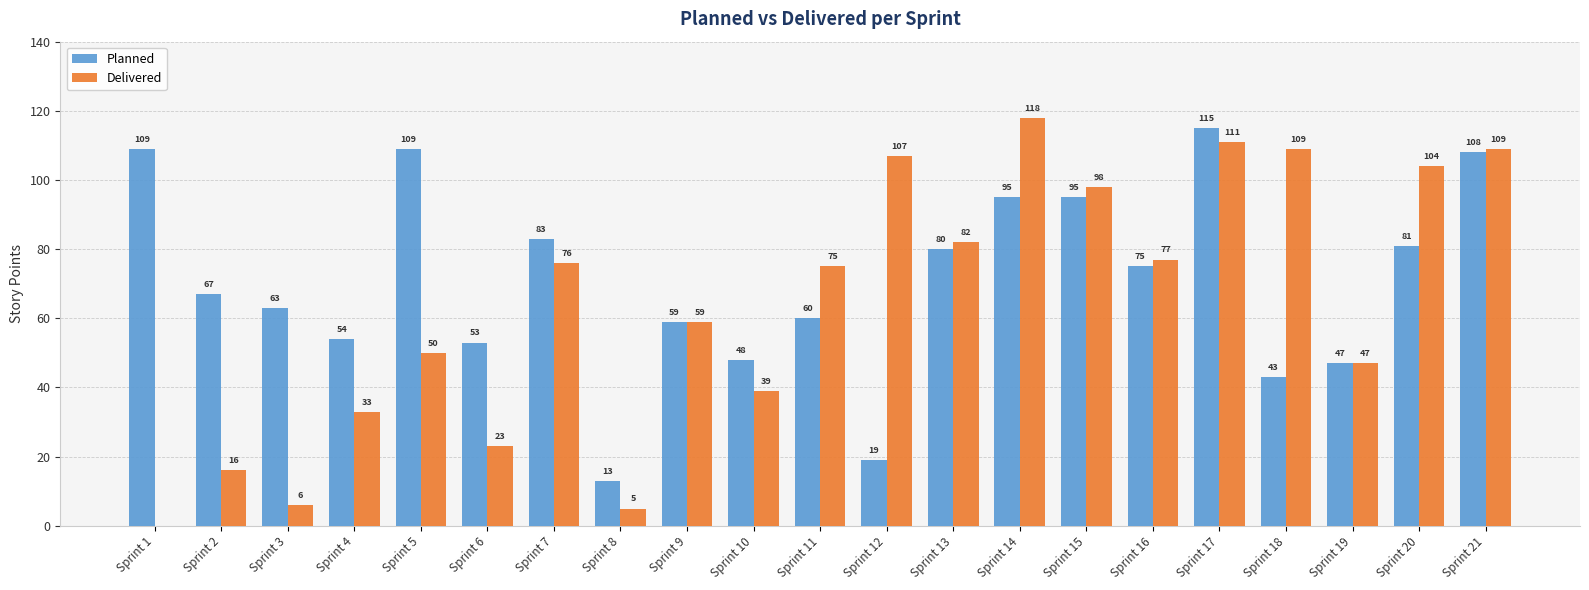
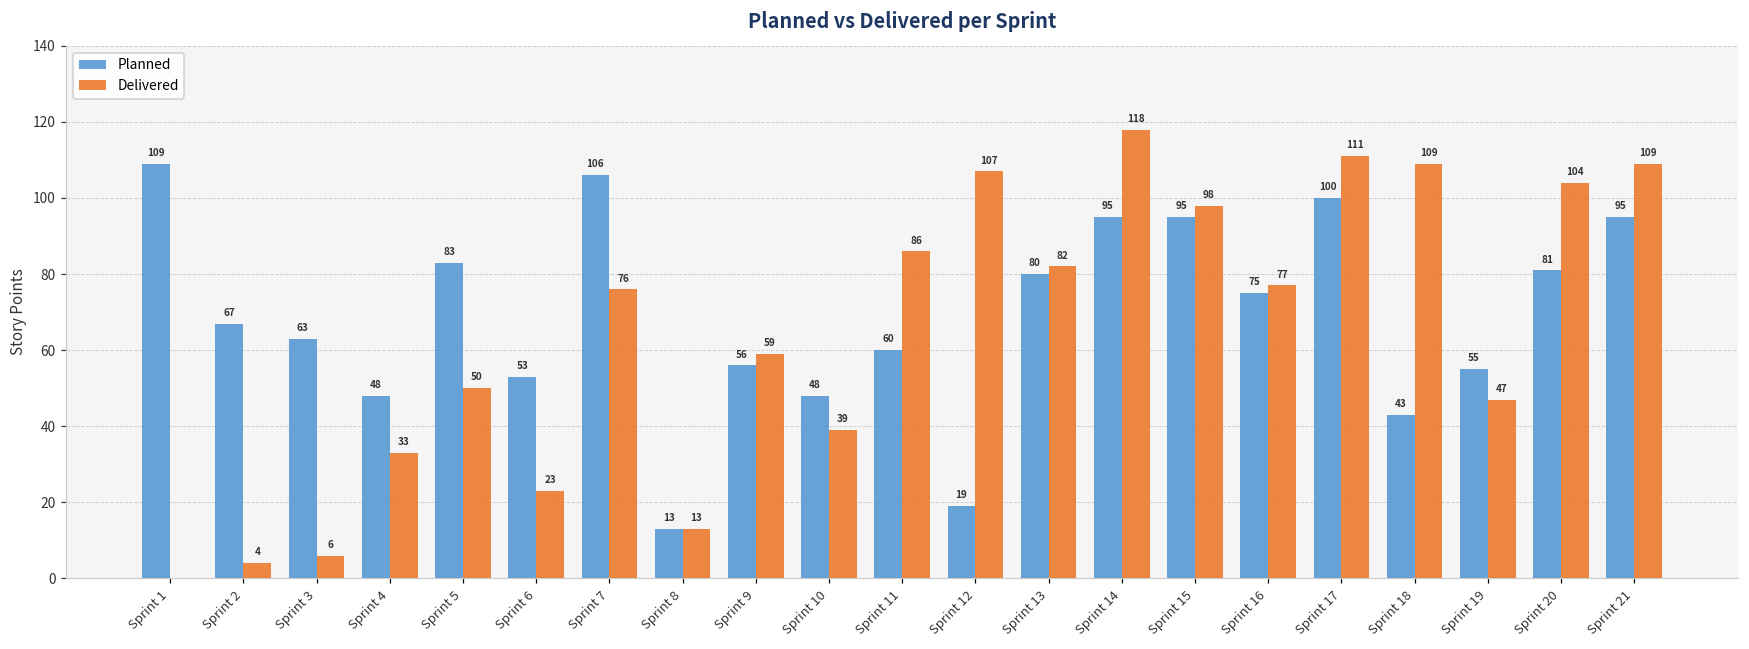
Delivered, Sprint 2: 16 -> 4
Planned, Sprint 4: 54 -> 48
Planned, Sprint 5: 109 -> 83
Planned, Sprint 7: 83 -> 106
Delivered, Sprint 8: 5 -> 13
Planned, Sprint 9: 59 -> 56
Delivered, Sprint 11: 75 -> 86
Planned, Sprint 17: 115 -> 100
Planned, Sprint 19: 47 -> 55
Planned, Sprint 21: 108 -> 95
